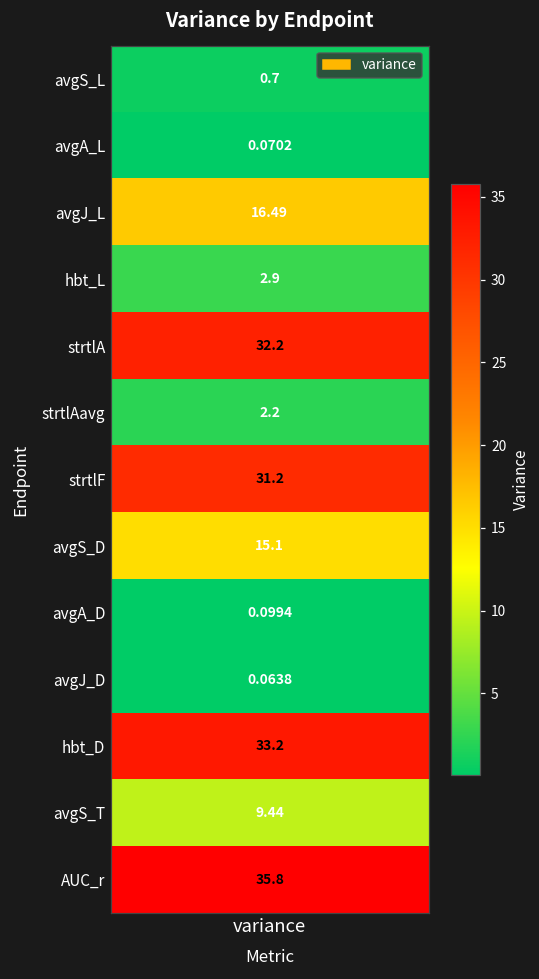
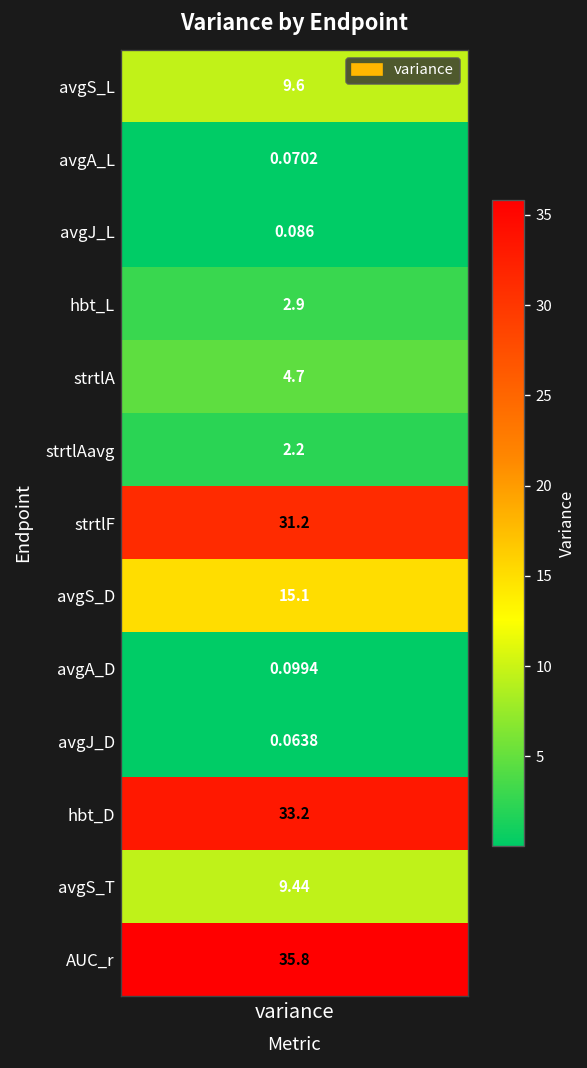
avgS_L, variance: 0.7 -> 9.6
avgJ_L, variance: 16.49 -> 0.086
strtlA, variance: 32.2 -> 4.7
